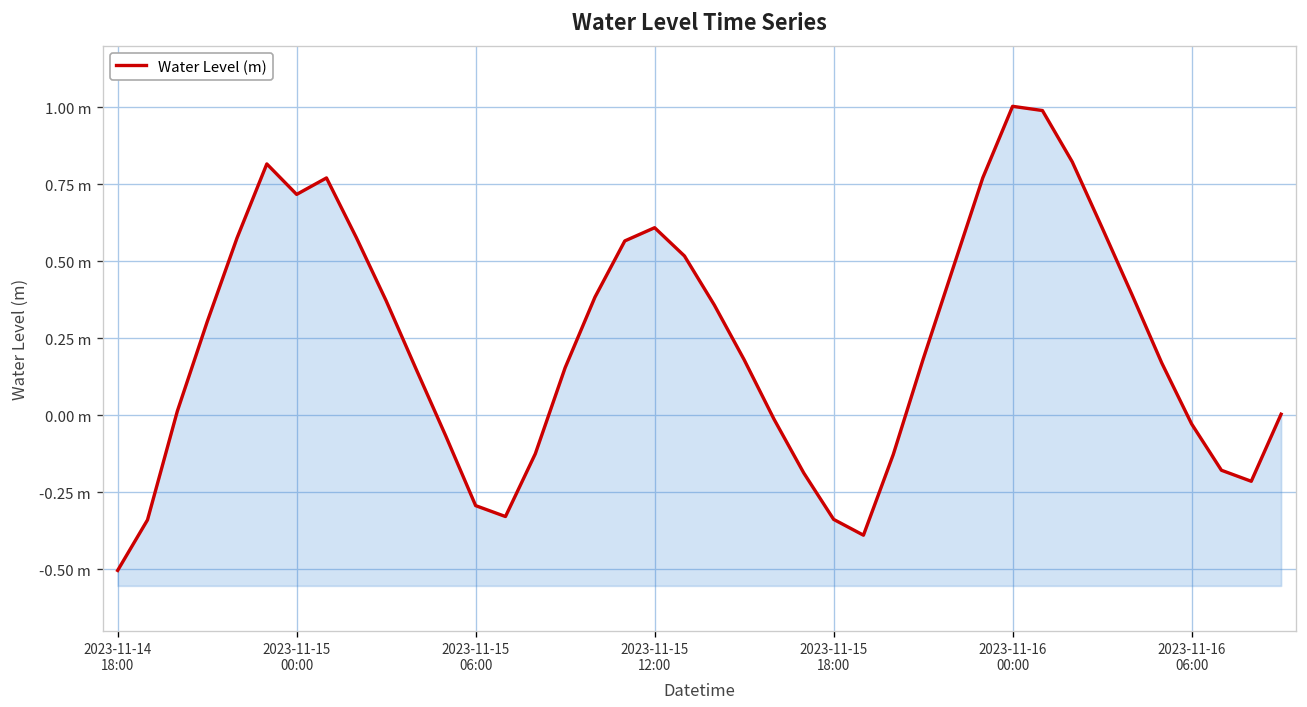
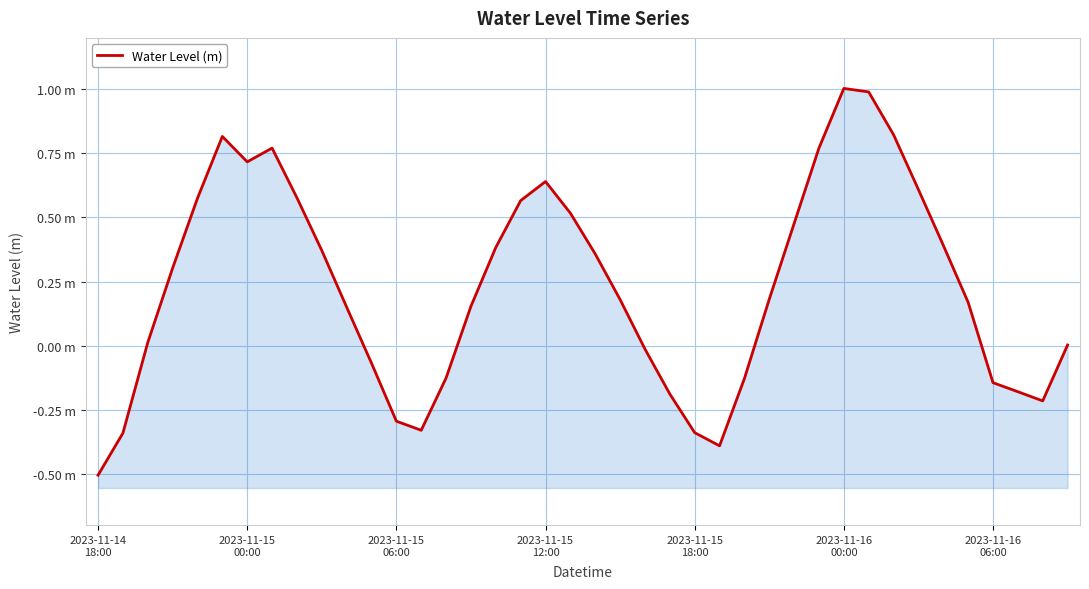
2023-11-15 12:00: 0.61 m -> 0.64 m
2023-11-16 06:00: -0.03 m -> -0.14 m
